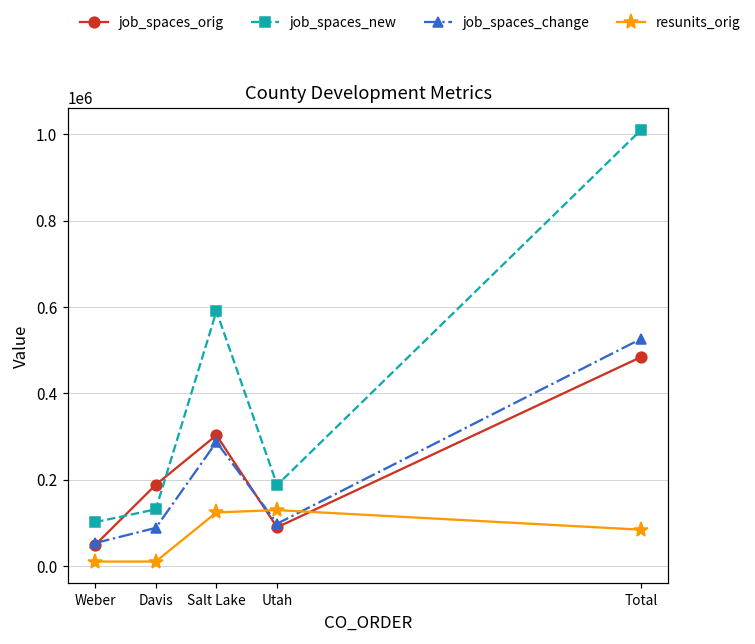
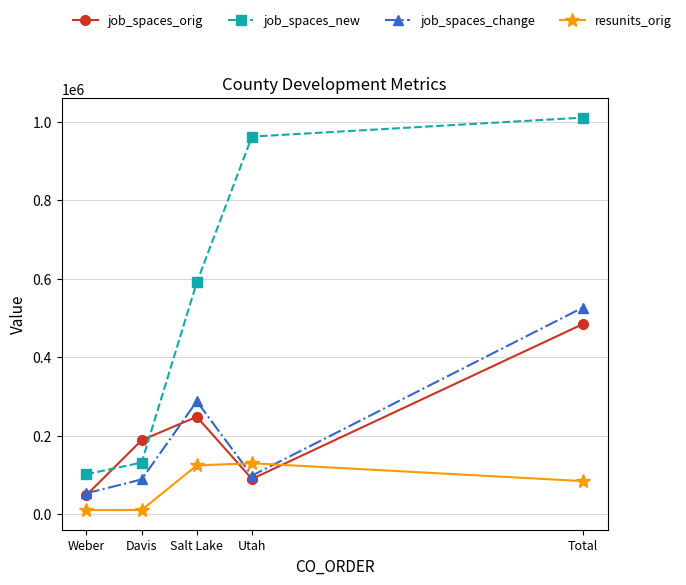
job_spaces_orig, Salt Lake: 300000 -> 250000
job_spaces_new, Utah: 190000 -> 960000
